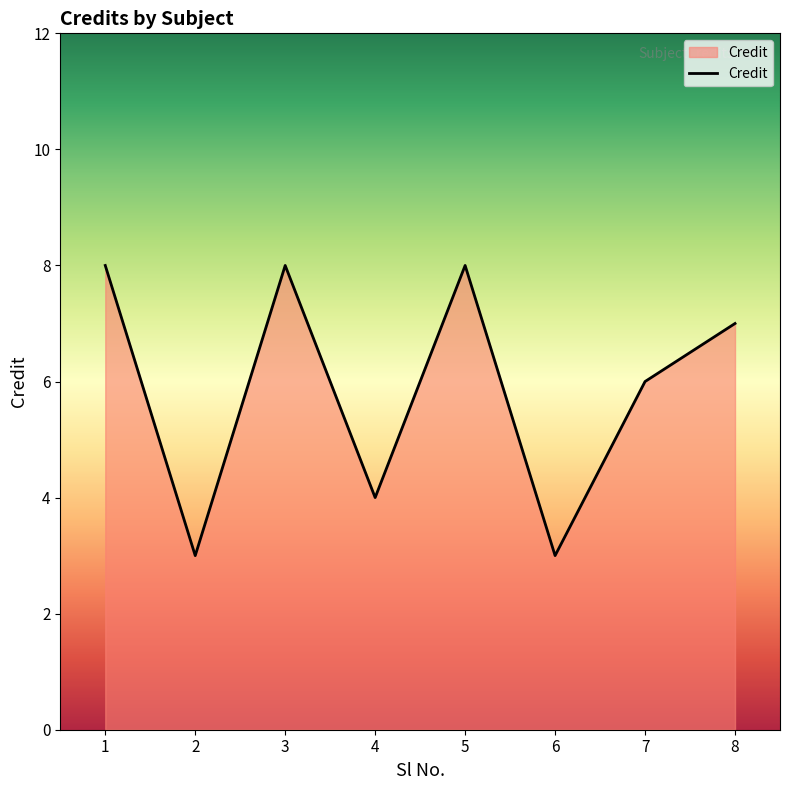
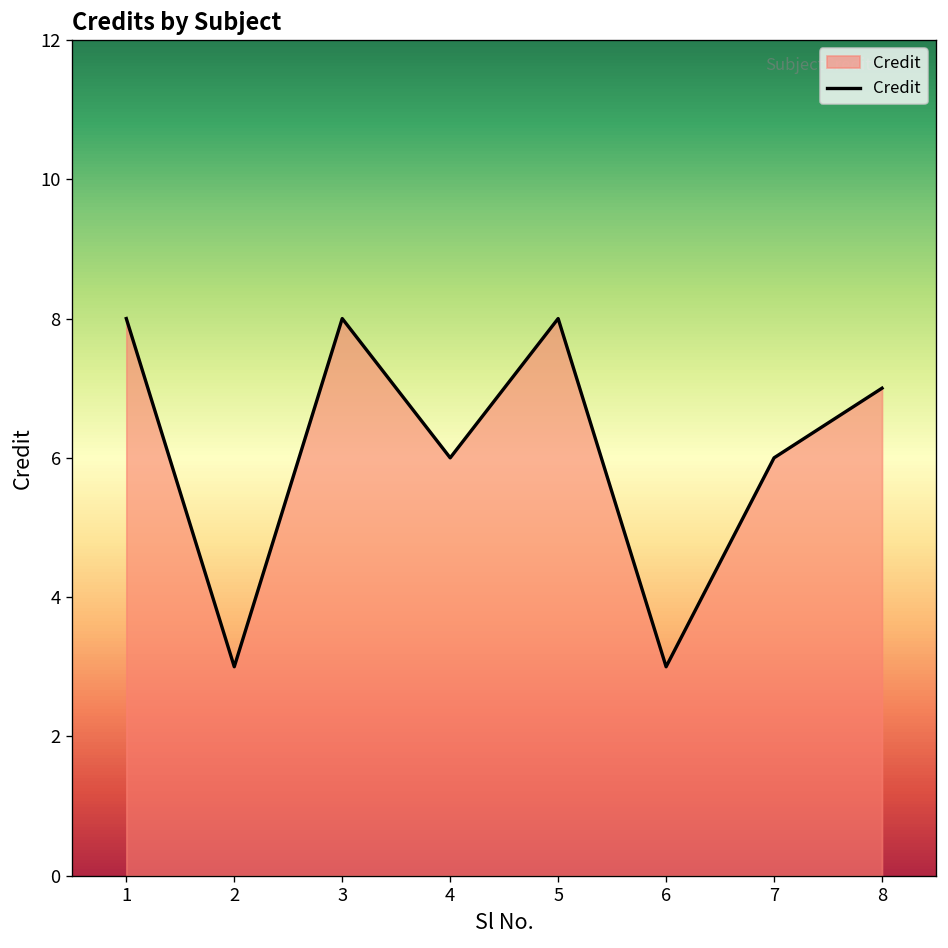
4: 4 -> 6
